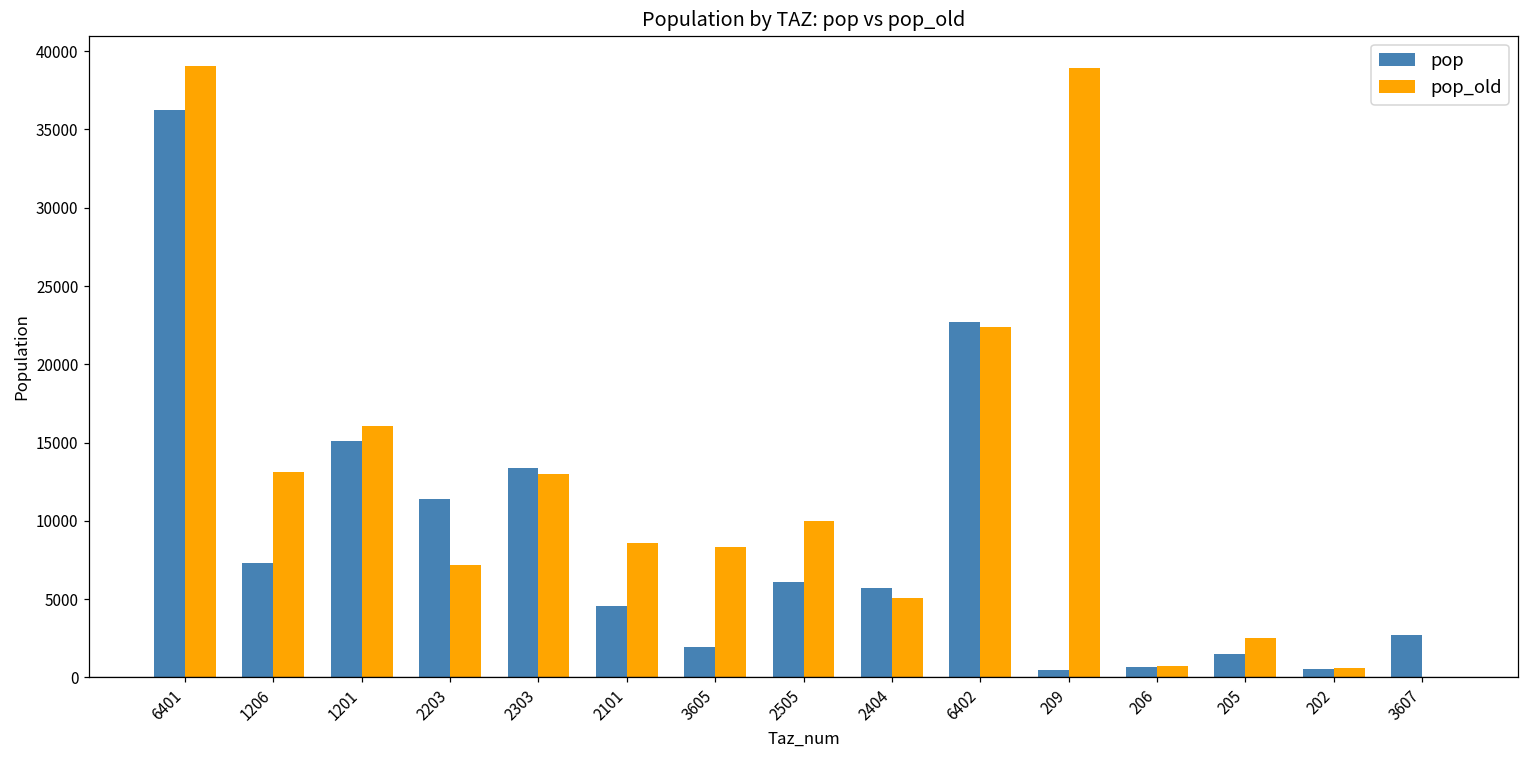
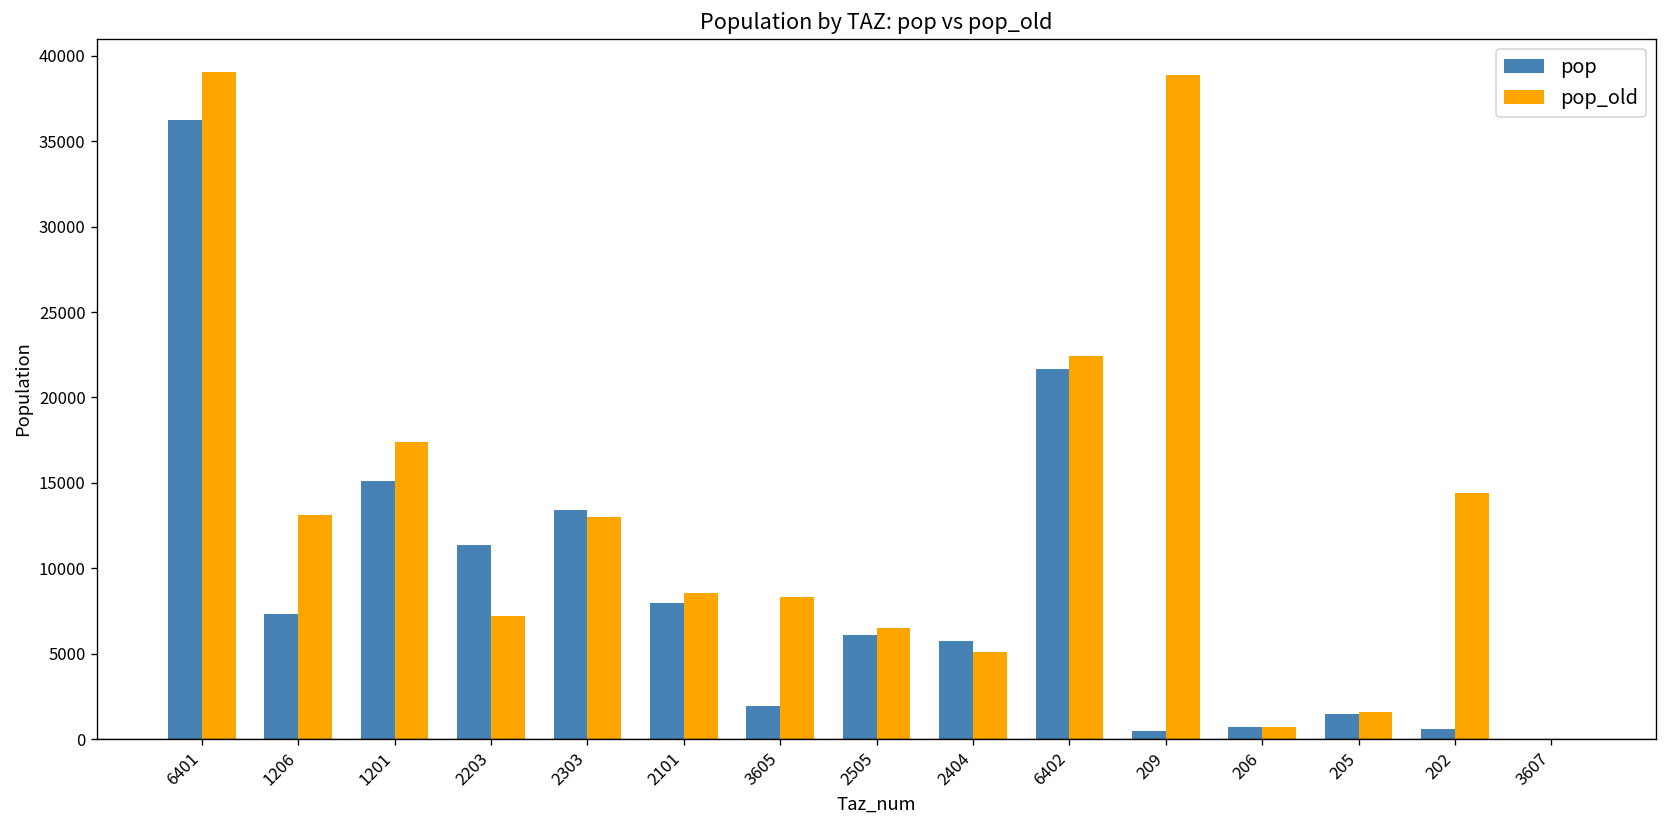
pop_old, 1201: 16100 -> 17400
pop, 2101: 4600 -> 8000
pop_old, 2505: 10000 -> 6500
pop, 6402: 22700 -> 21700
pop_old, 205: 2500 -> 1600
pop_old, 202: 600 -> 14400
pop, 3607: 2700 -> 0
